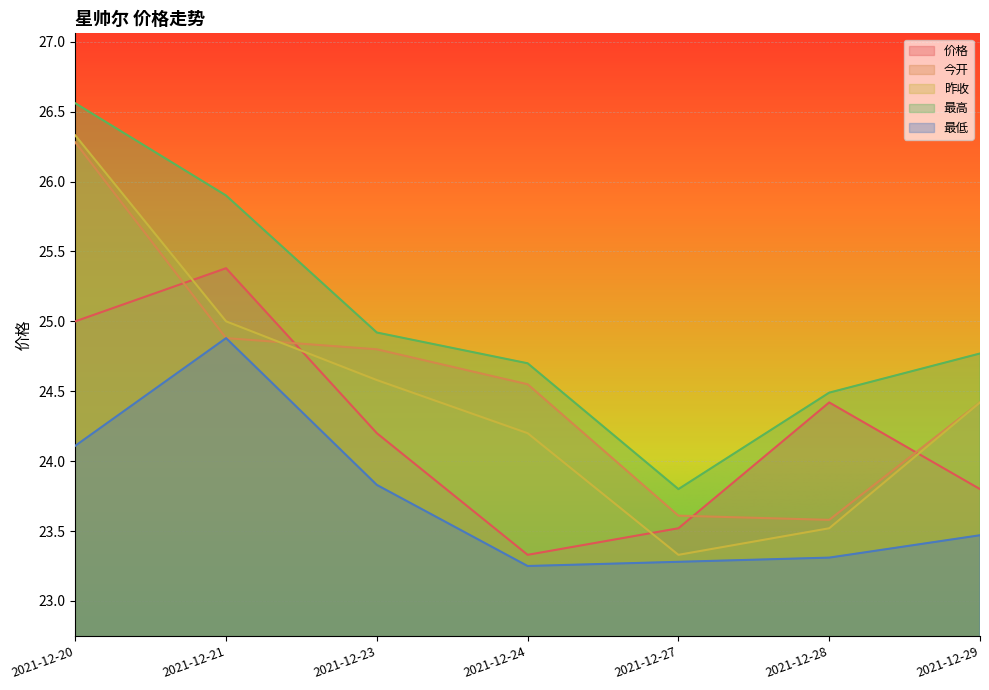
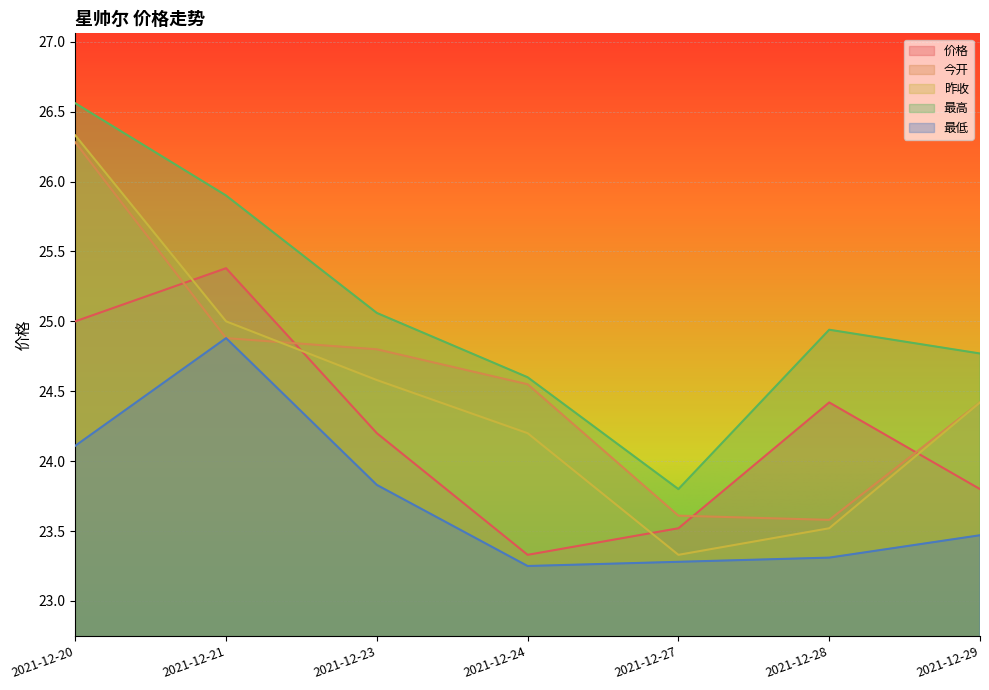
最高, 2021-12-23: 24.92 -> 25.06
最高, 2021-12-24: 24.7 -> 24.6
最高, 2021-12-28: 24.49 -> 24.94
